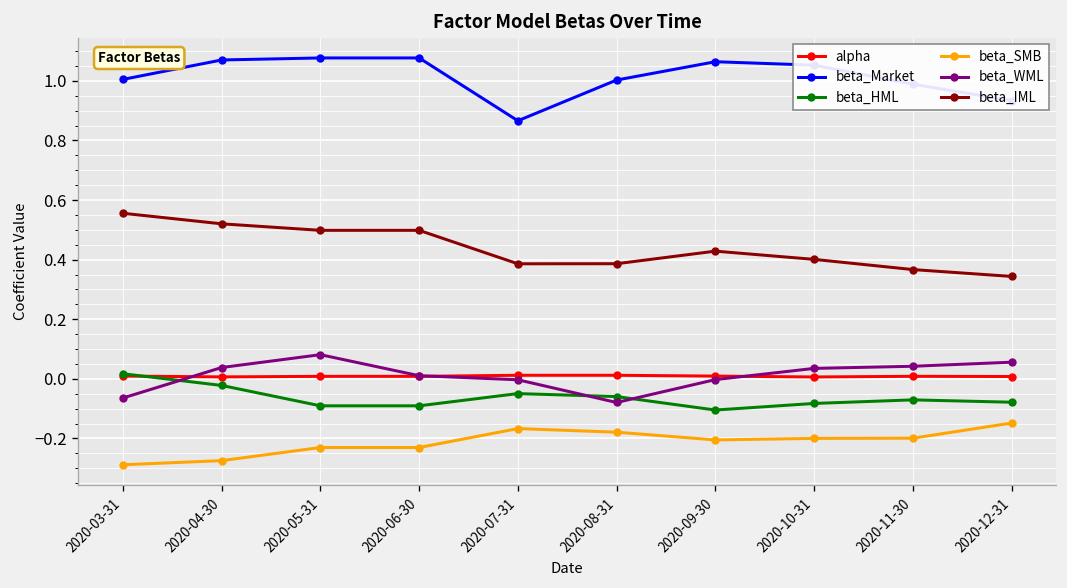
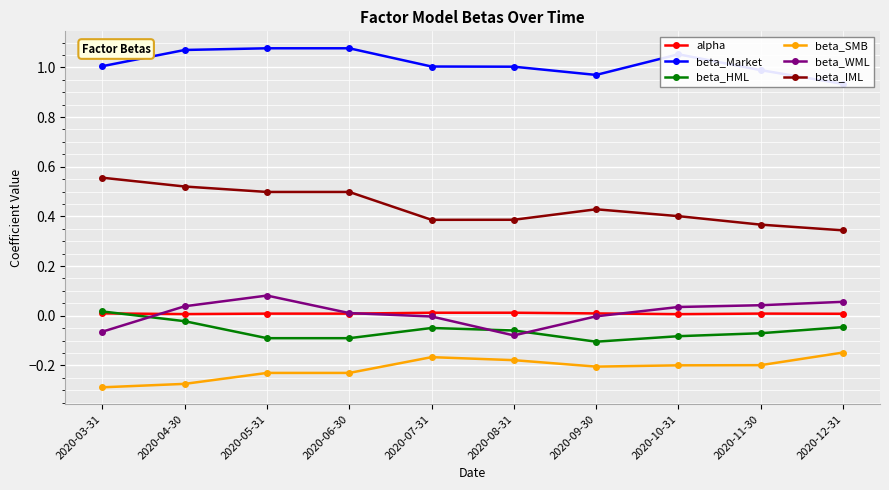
beta_Market, 2020-07-31: 0.87 -> 1.00
beta_Market, 2020-09-30: 1.06 -> 0.97
beta_HML, 2020-12-31: -0.08 -> -0.05
